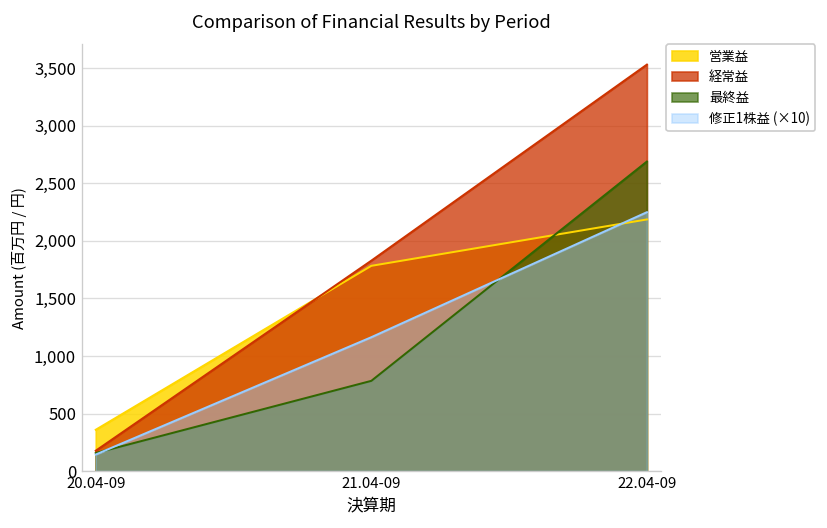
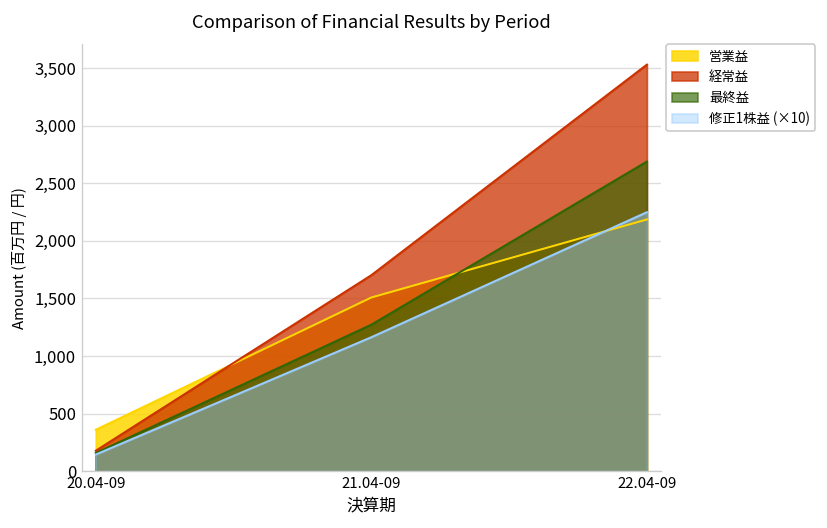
営業益, 21.04-09: 1,800 -> 1,500
経常益, 21.04-09: 1,800 -> 1,700
最終益, 21.04-09: 800 -> 1,300
